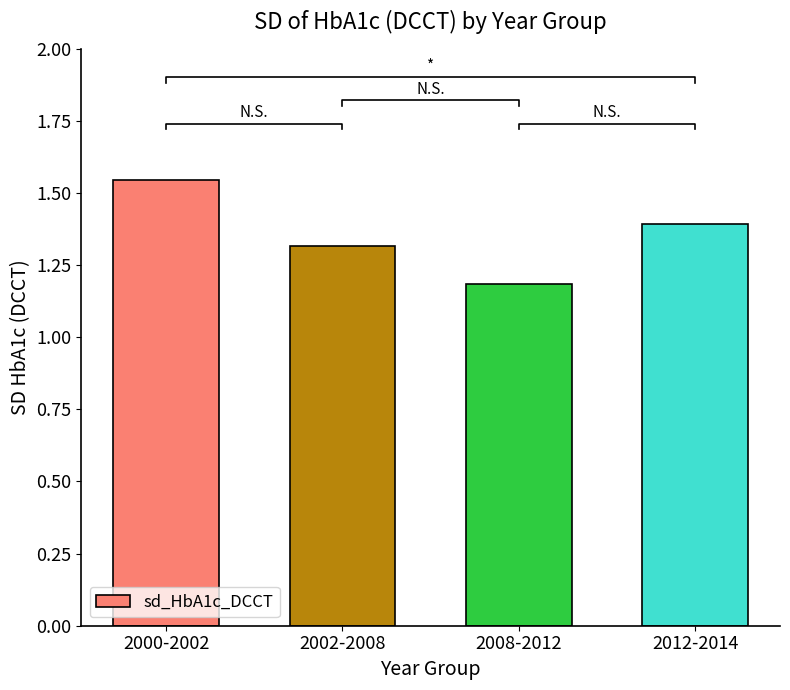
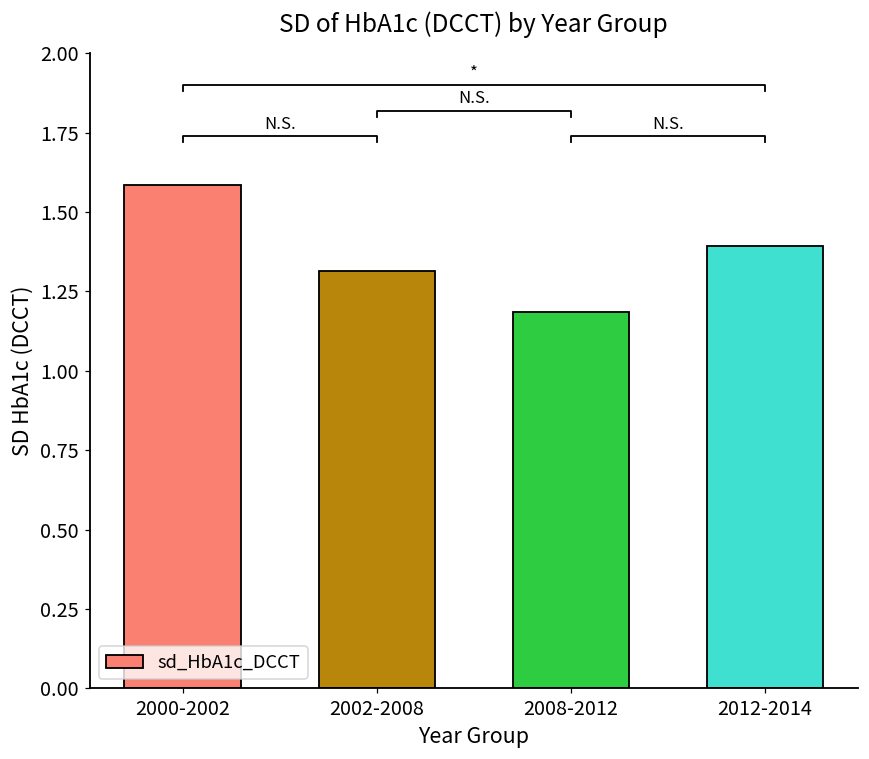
sd_HbA1c_DCCT, 2000-2002: 1.55 -> 1.59
